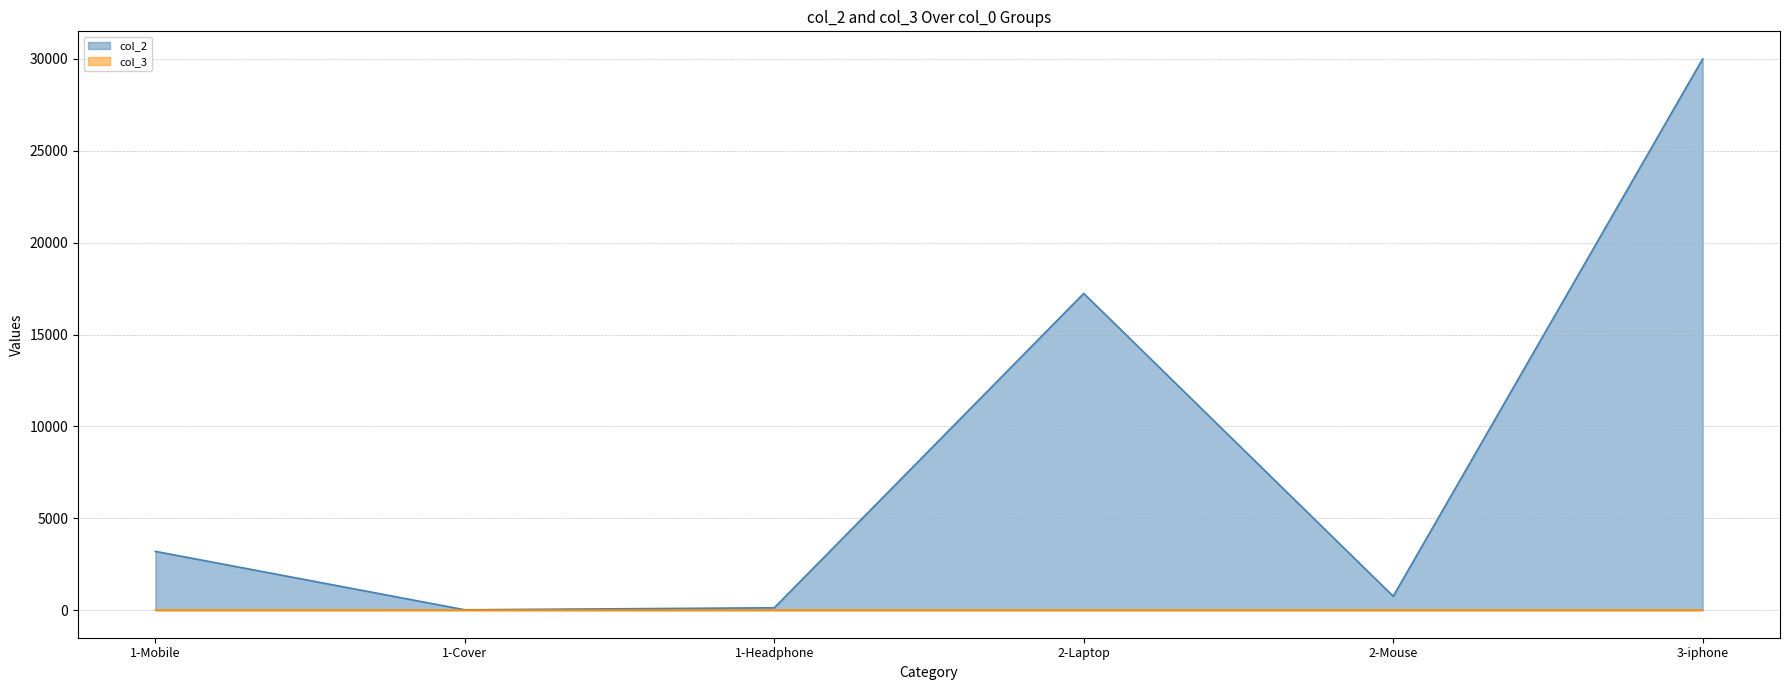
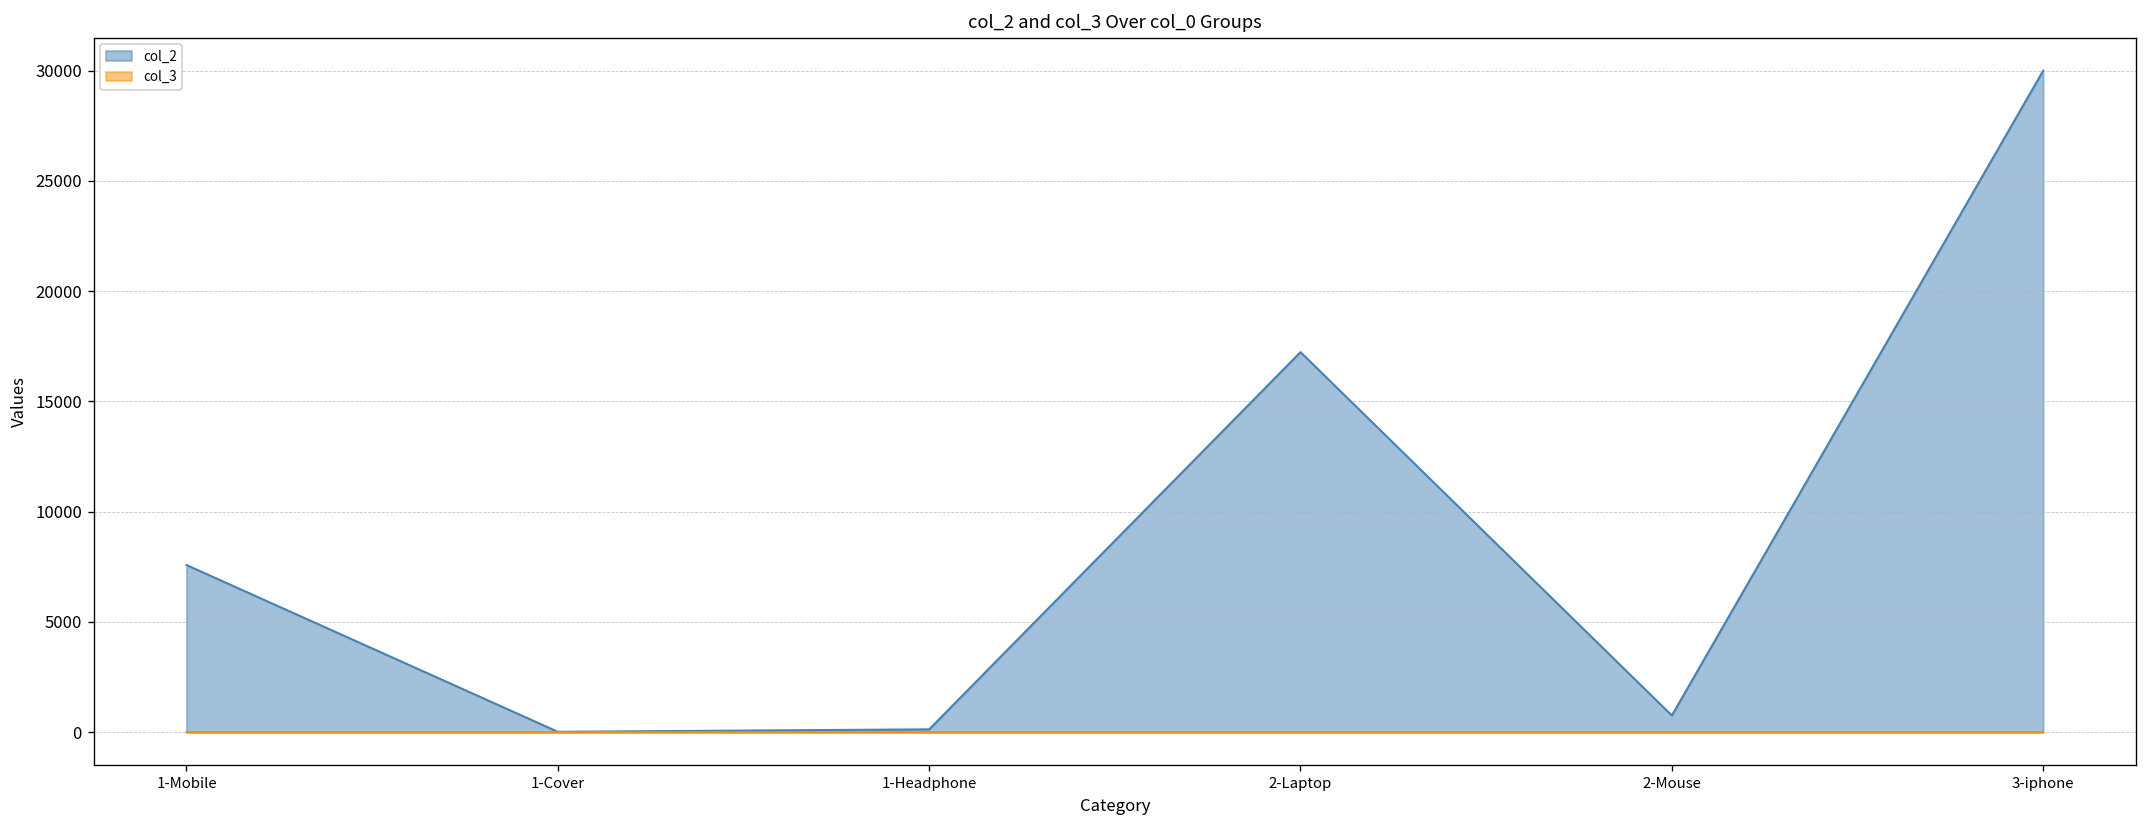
col_2, 1-Mobile: 3200 -> 7600
